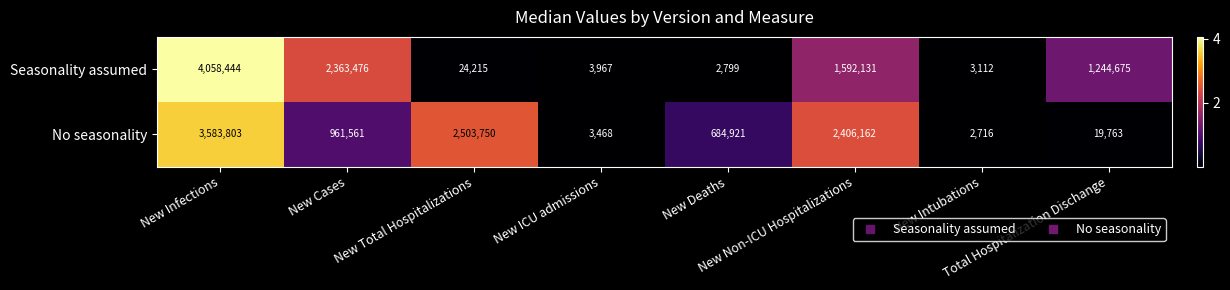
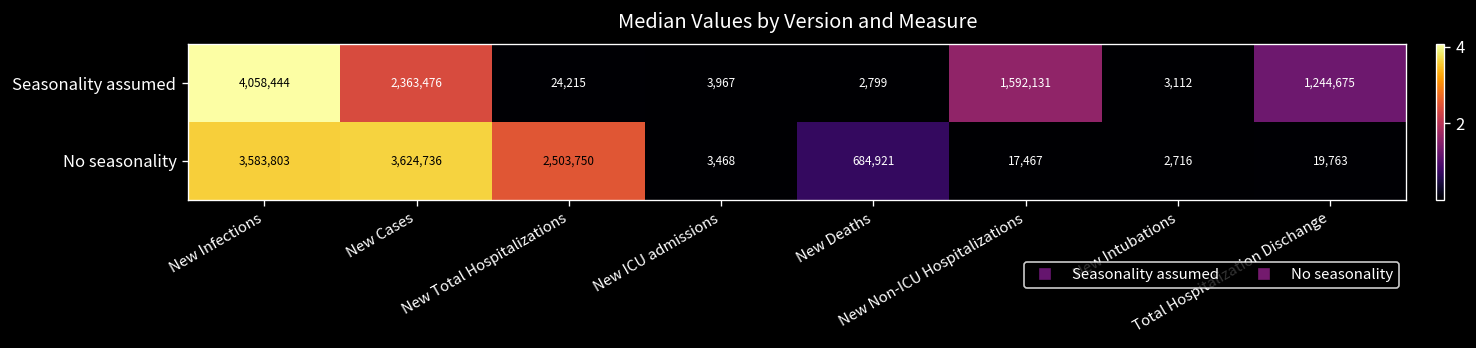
No seasonality, New Cases: 961,561 -> 3,624,736
No seasonality, New Non-ICU Hospitalizations: 2,406,162 -> 17,467
